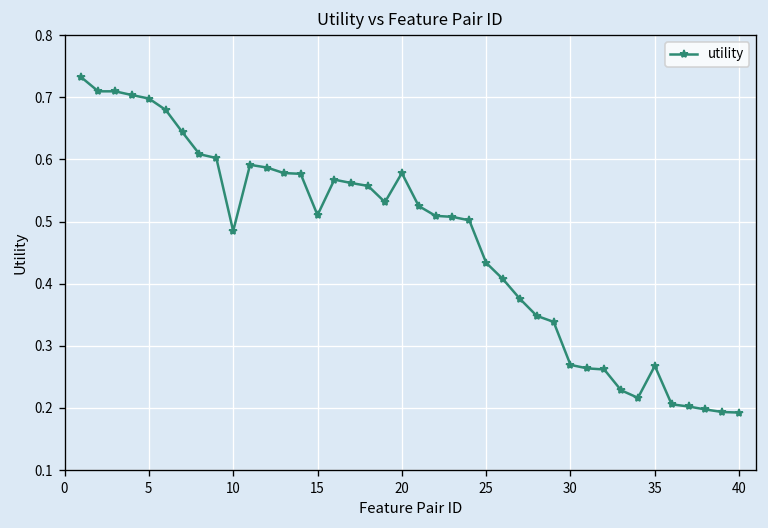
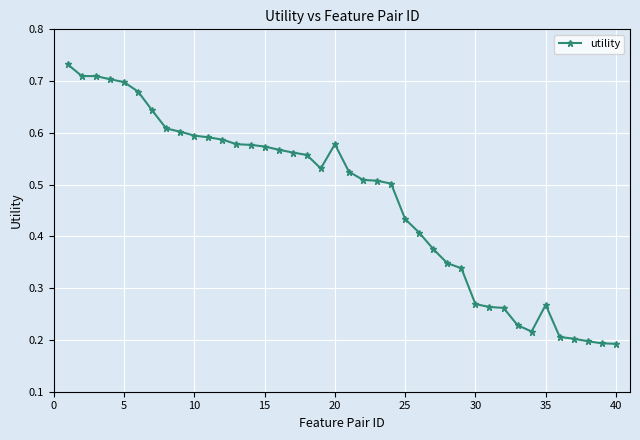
10: 0.48 -> 0.59
15: 0.51 -> 0.57
